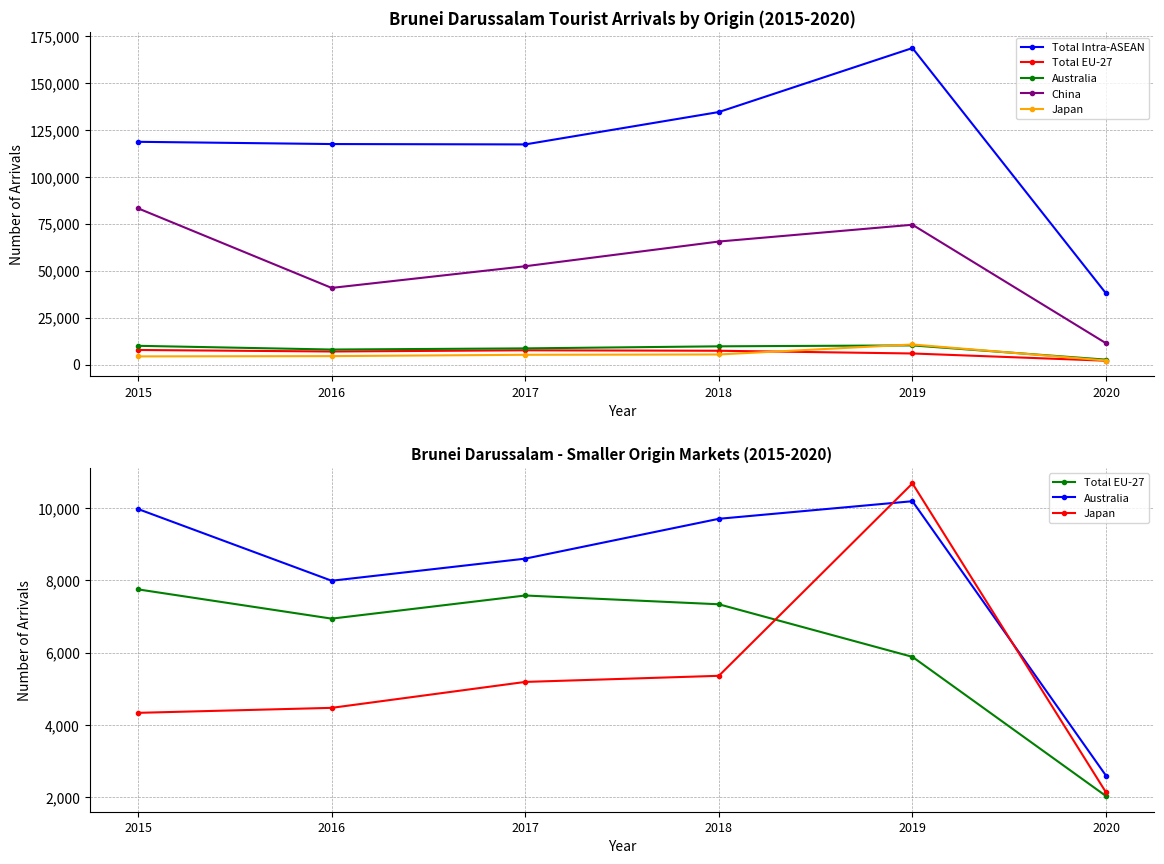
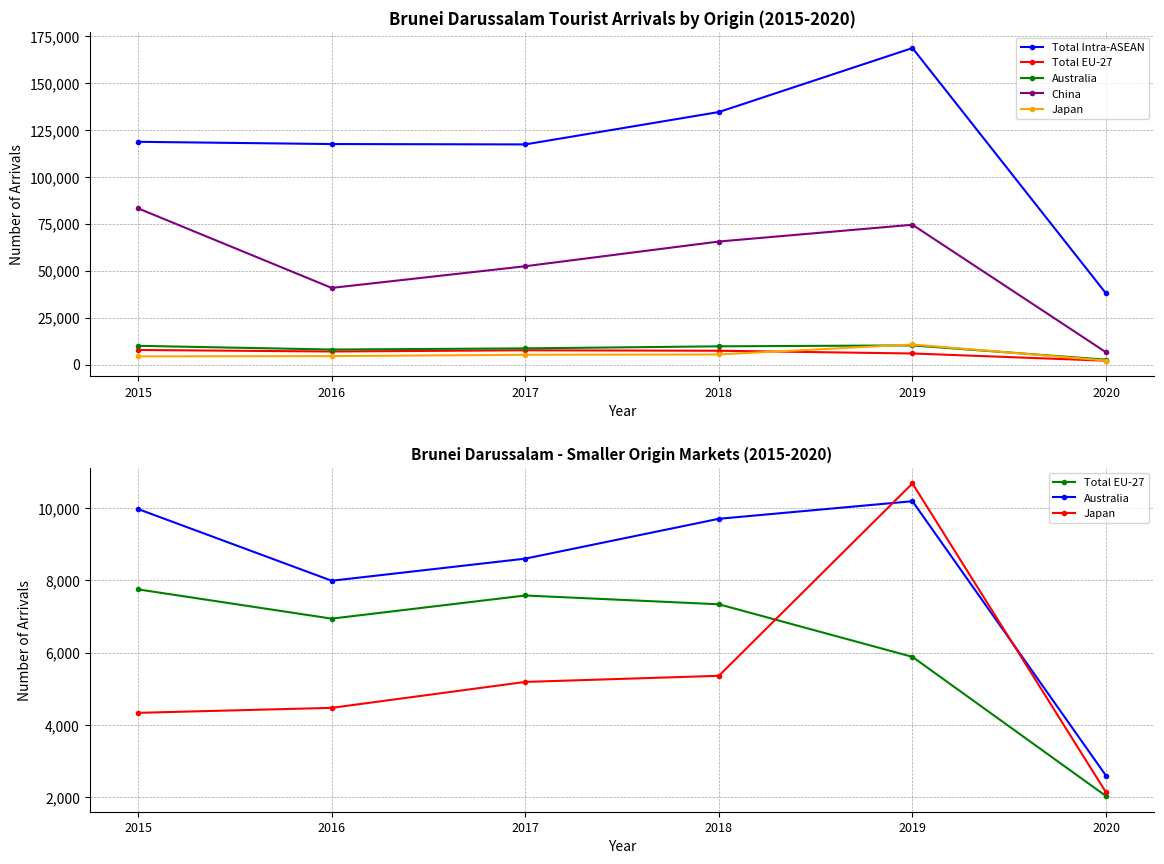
Brunei Darussalam Tourist Arrivals by Origin (2015-2020), China, 2020: 11,000 -> 7,000
